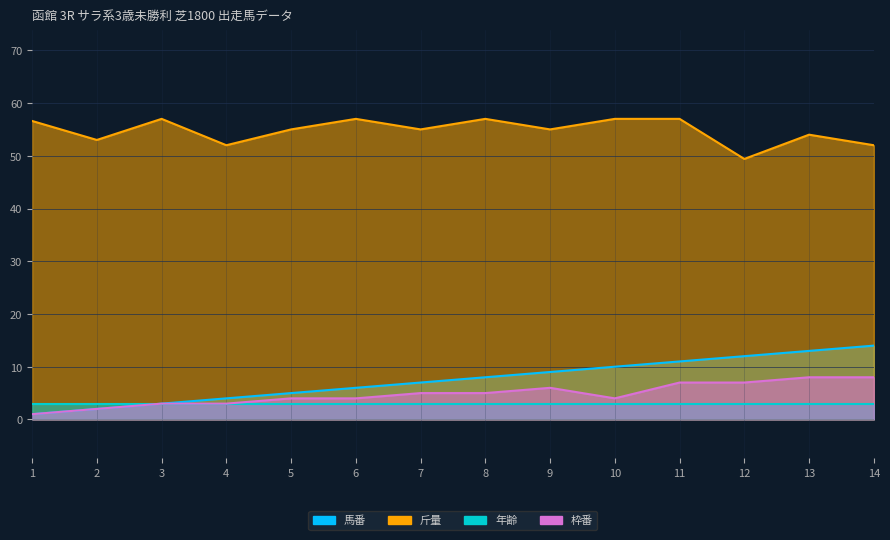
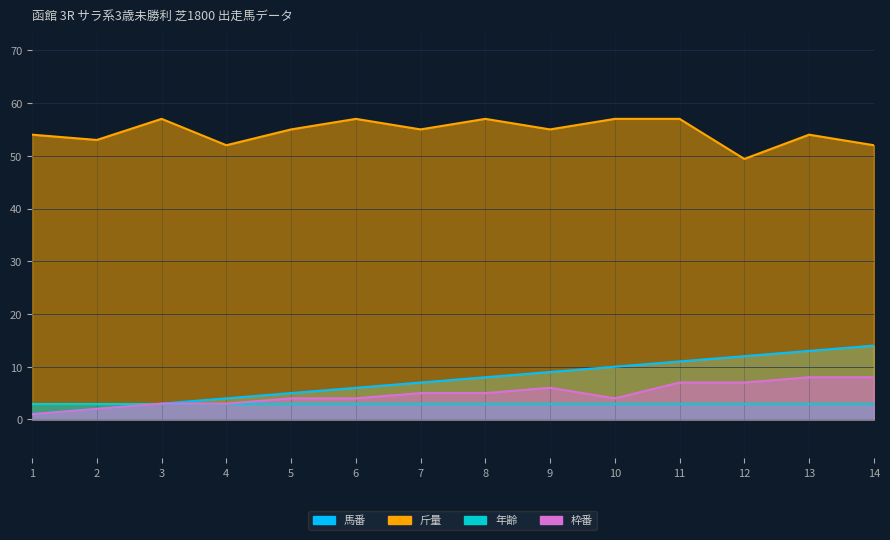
斤量, 1: 57 -> 54
